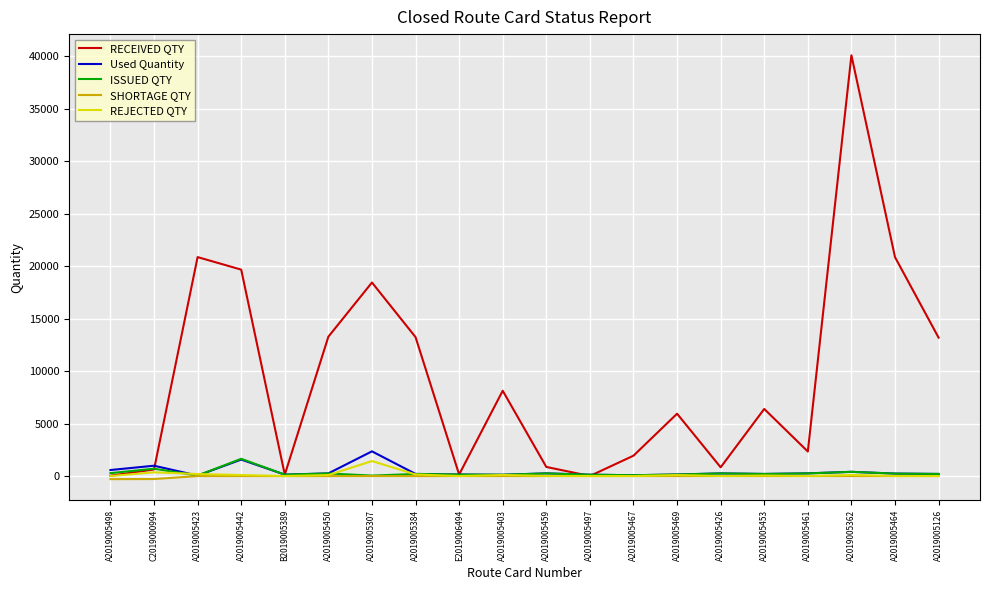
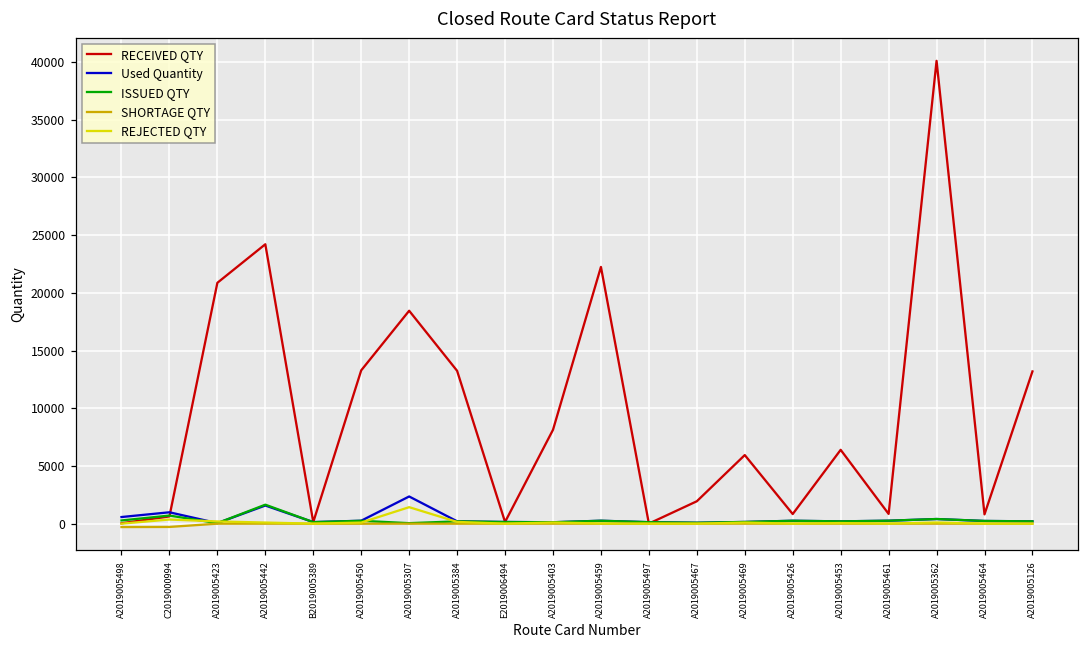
RECEIVED QTY, A2019005442: 19700 -> 24200
RECEIVED QTY, A2019005459: 900 -> 22200
RECEIVED QTY, A2019005461: 2300 -> 800
RECEIVED QTY, A2019005464: 20900 -> 800
